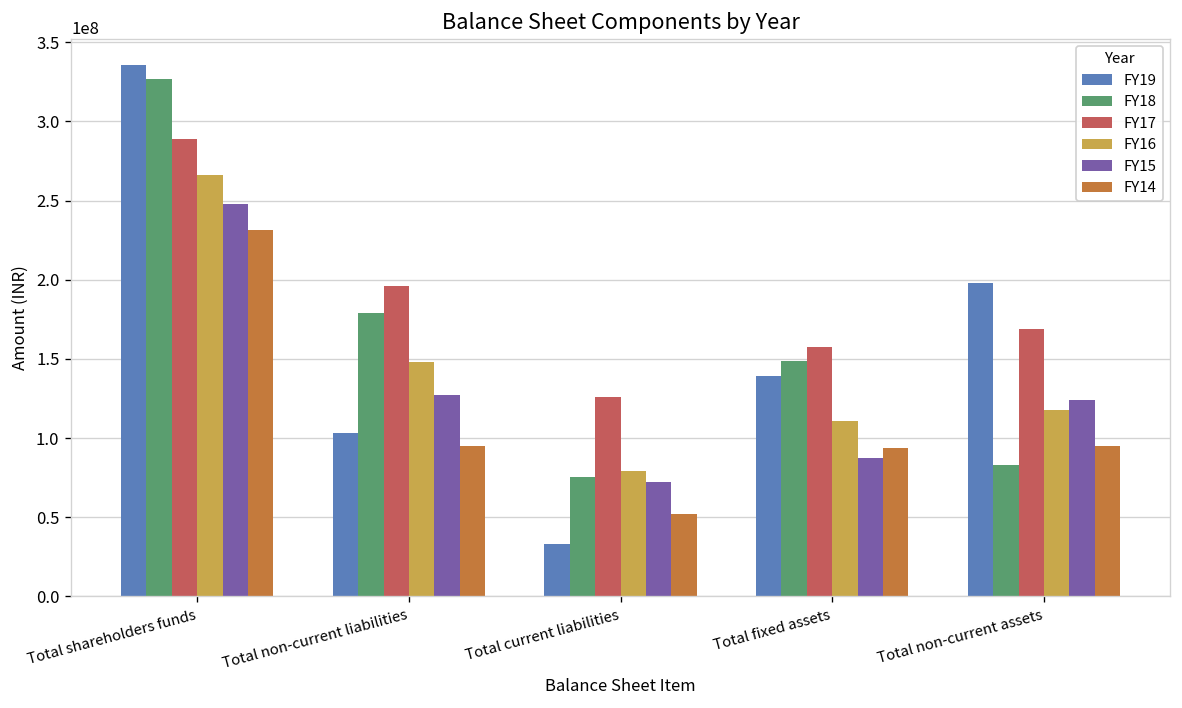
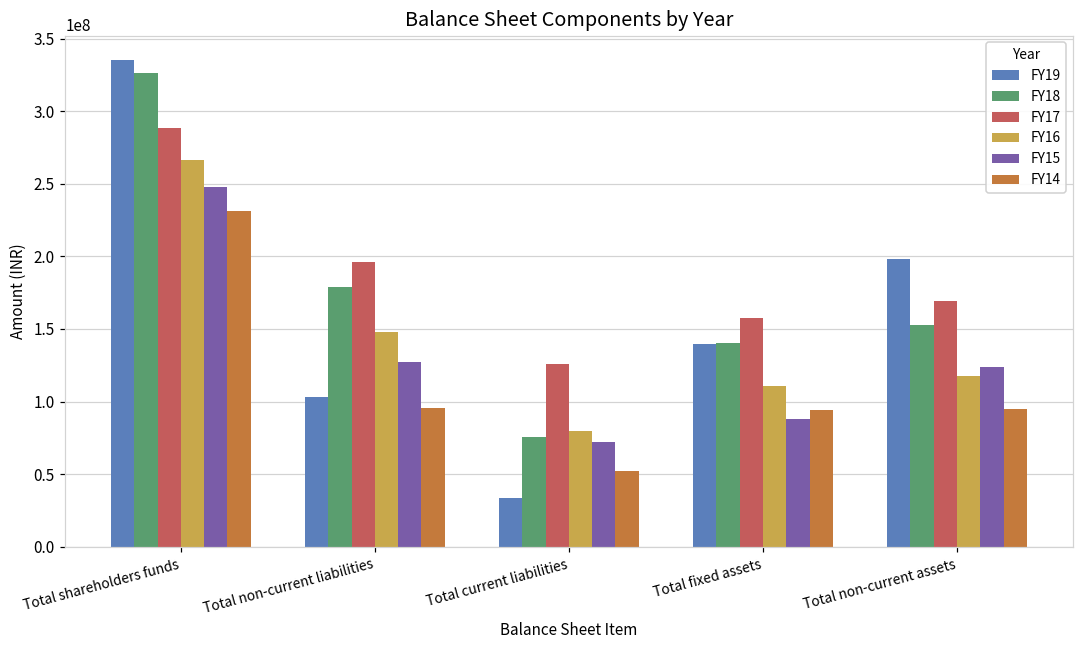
FY18, Total fixed assets: 149000000 -> 141000000
FY18, Total non-current assets: 83000000 -> 153000000
